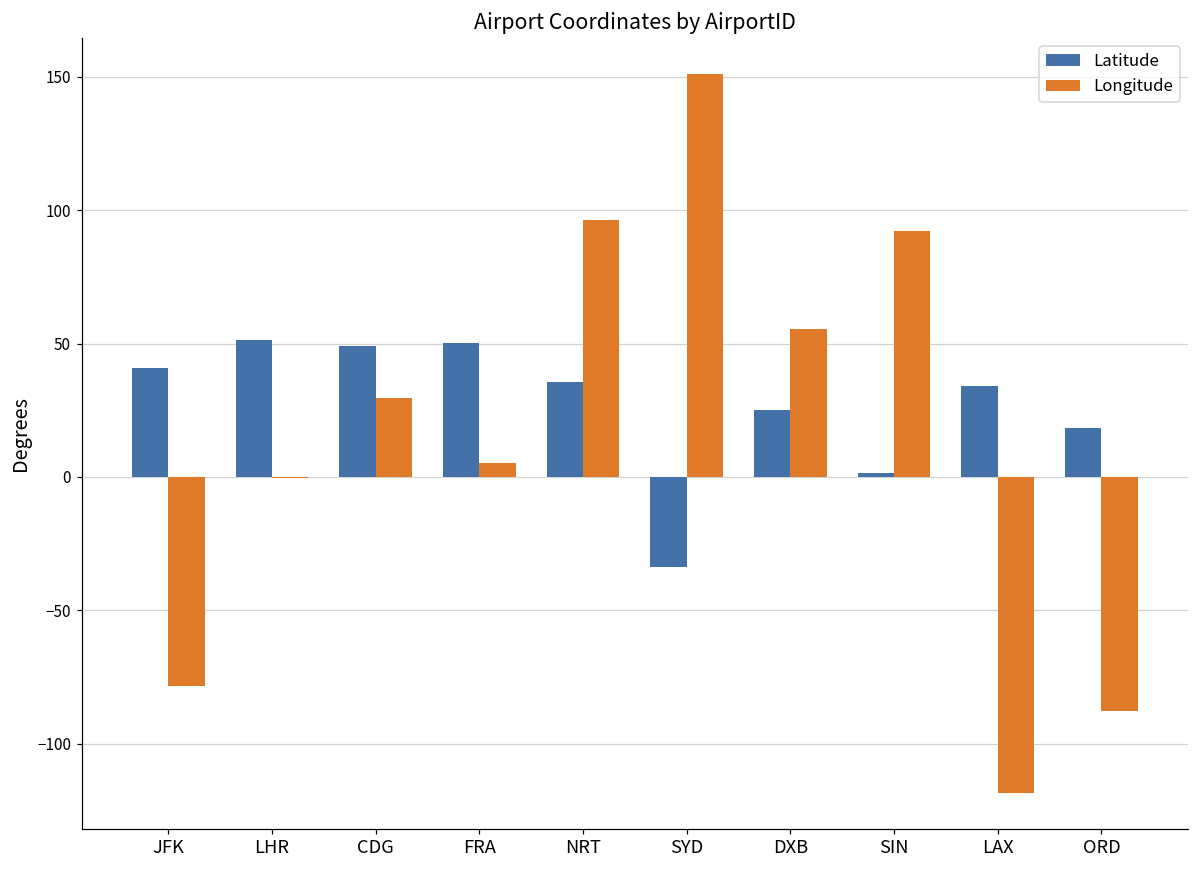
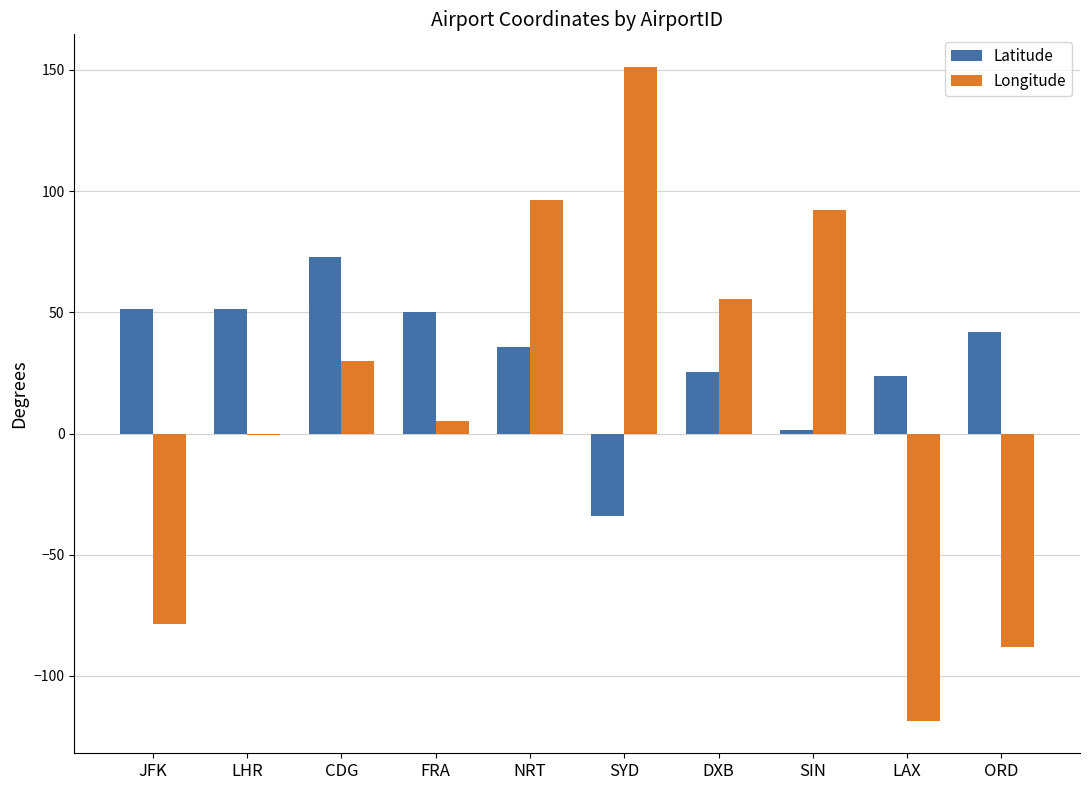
Latitude, JFK: 41 -> 51
Latitude, CDG: 49 -> 73
Latitude, LAX: 34 -> 24
Latitude, ORD: 18 -> 42
